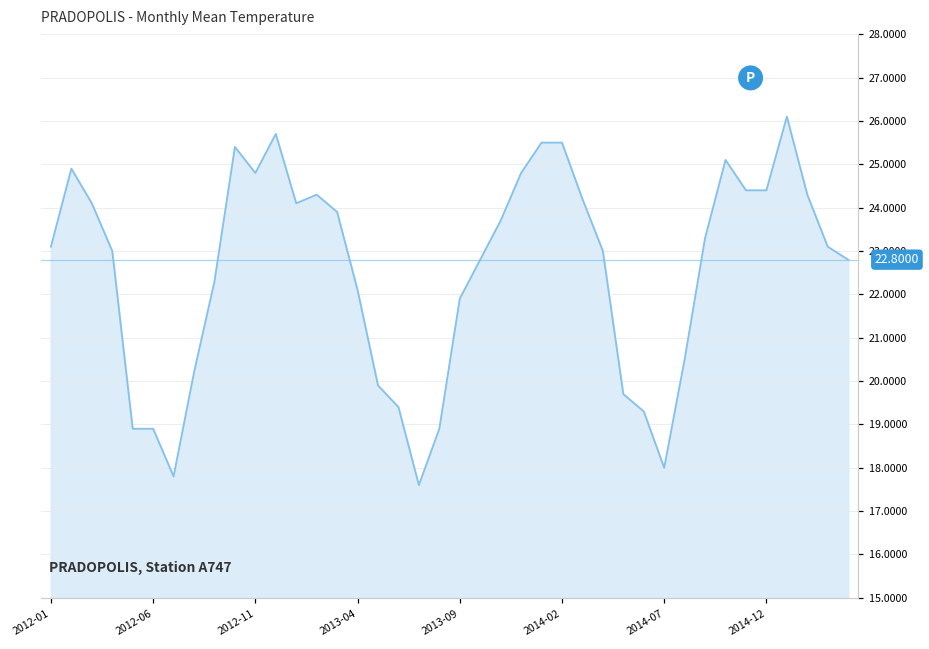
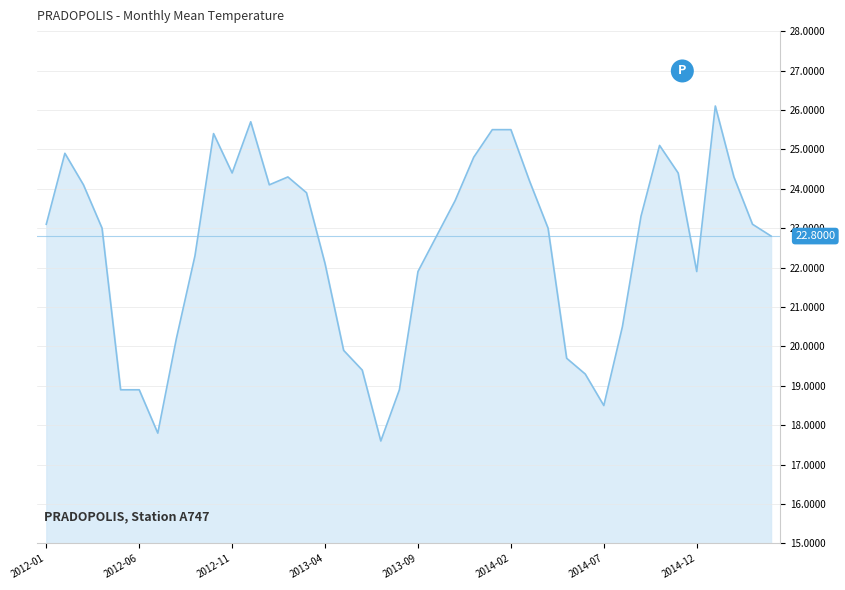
2012-11: 24.8 -> 24.4
2014-07: 18.0 -> 18.5
2014-12: 24.4 -> 21.9
